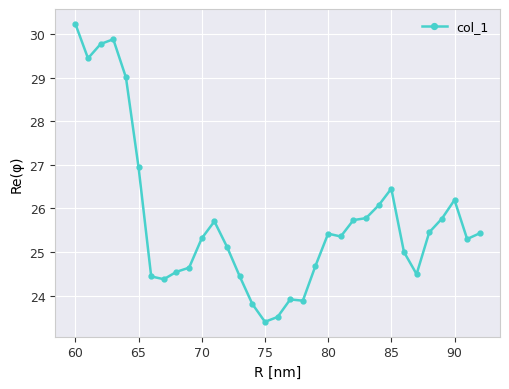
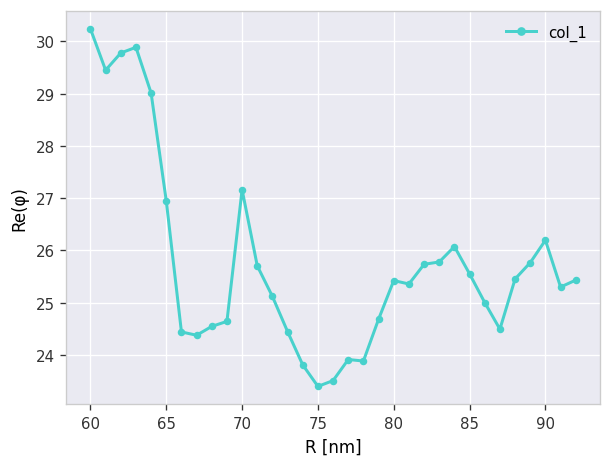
70: 25.3 -> 27.2
85: 26.5 -> 25.5
